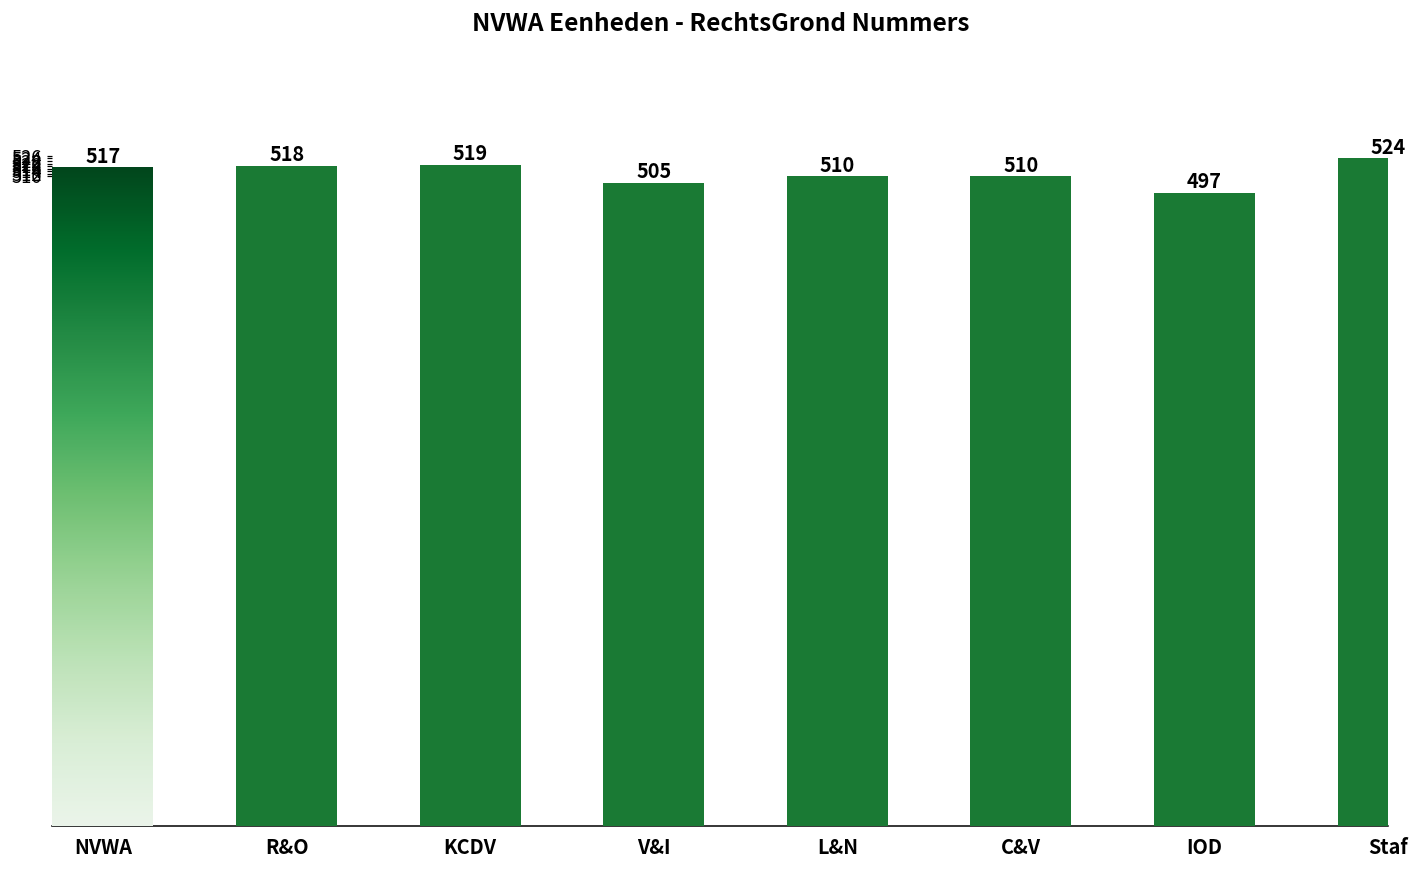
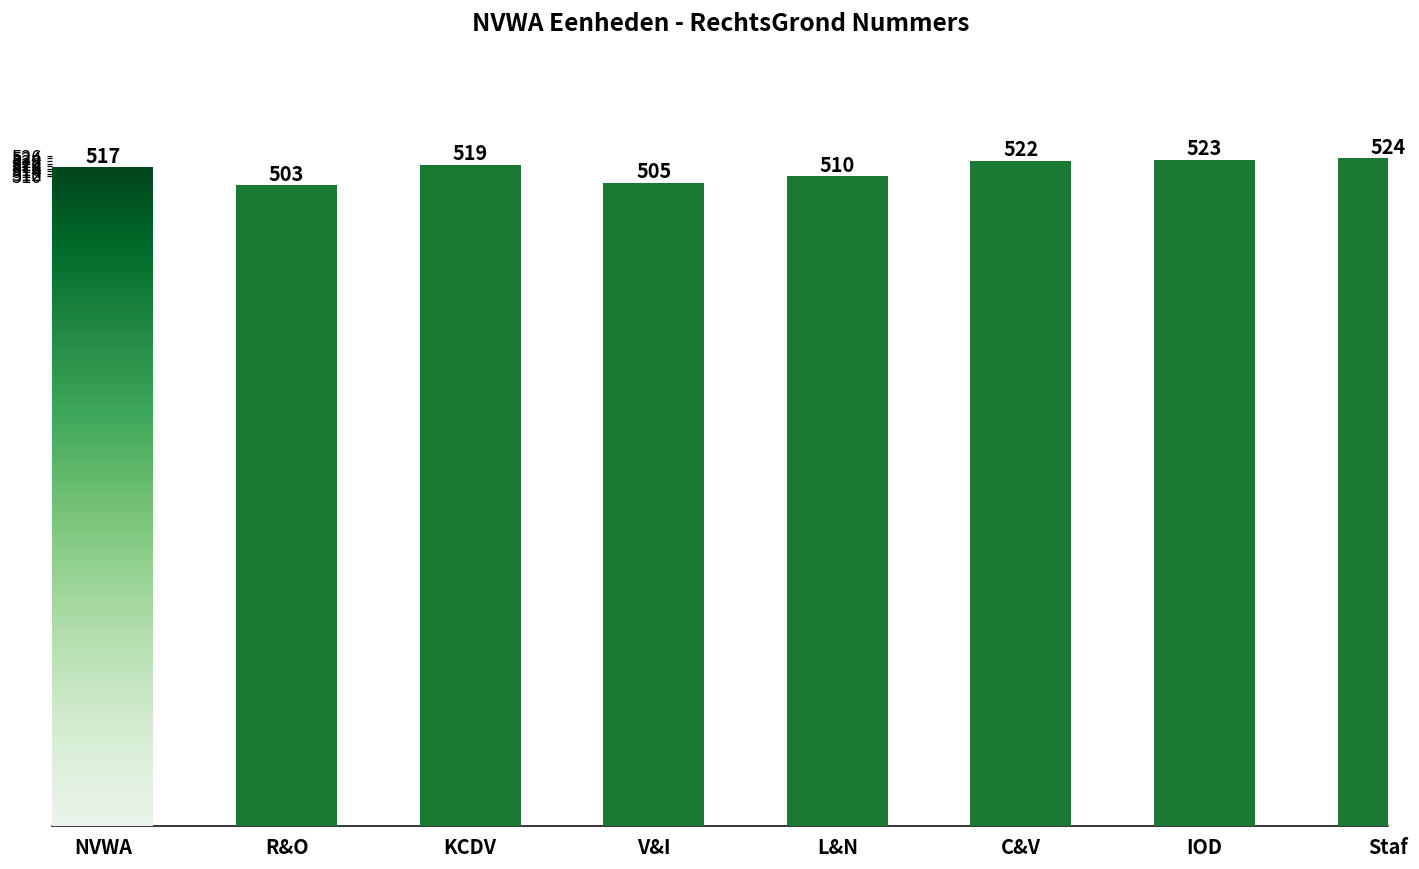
R&O: 518 -> 503
C&V: 510 -> 522
IOD: 497 -> 523
